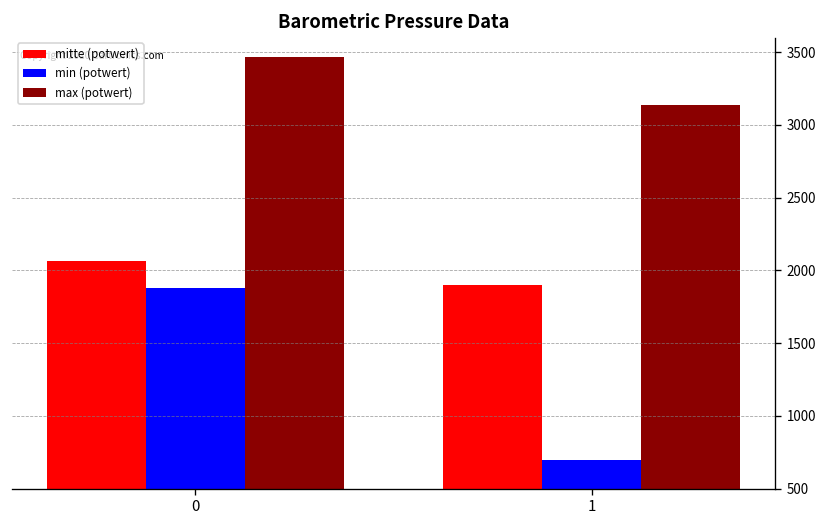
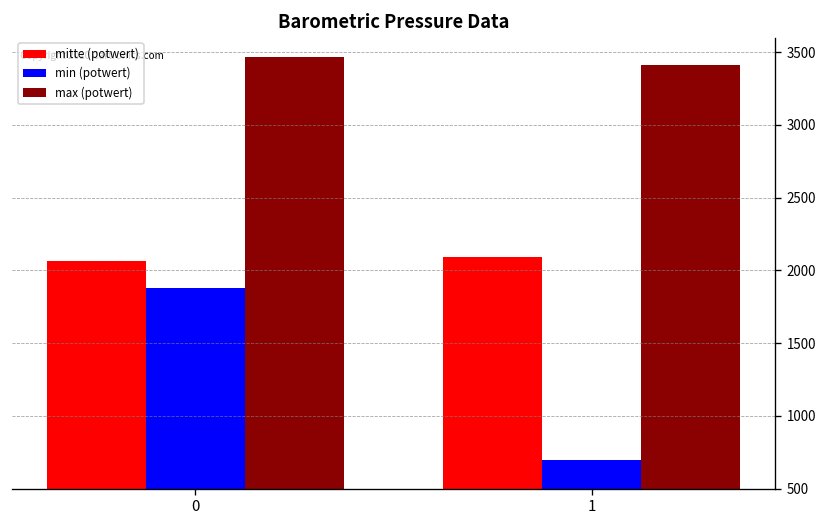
mitte (potwert), 1: 1900 -> 2090
max (potwert), 1: 3140 -> 3410
